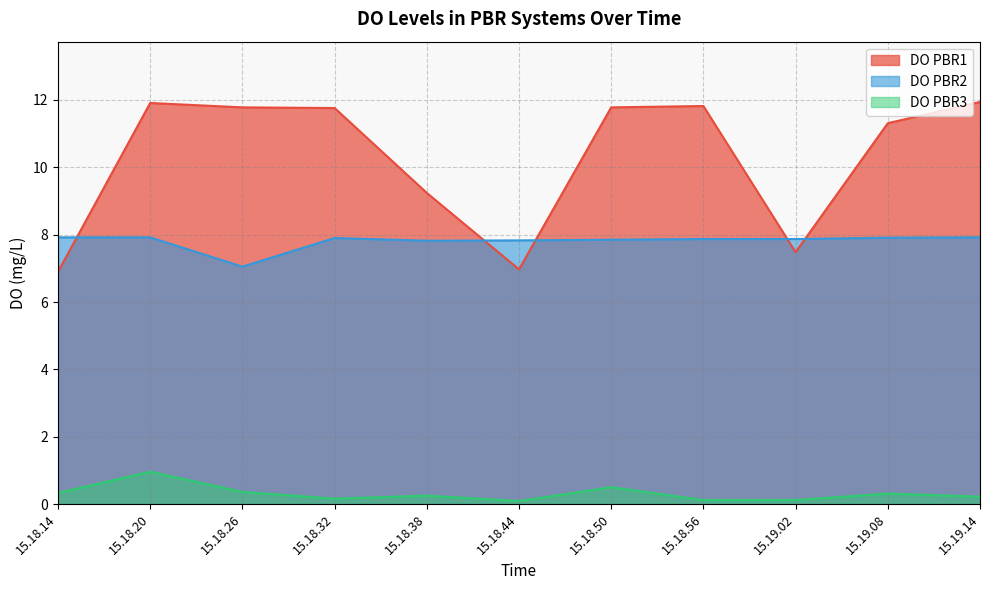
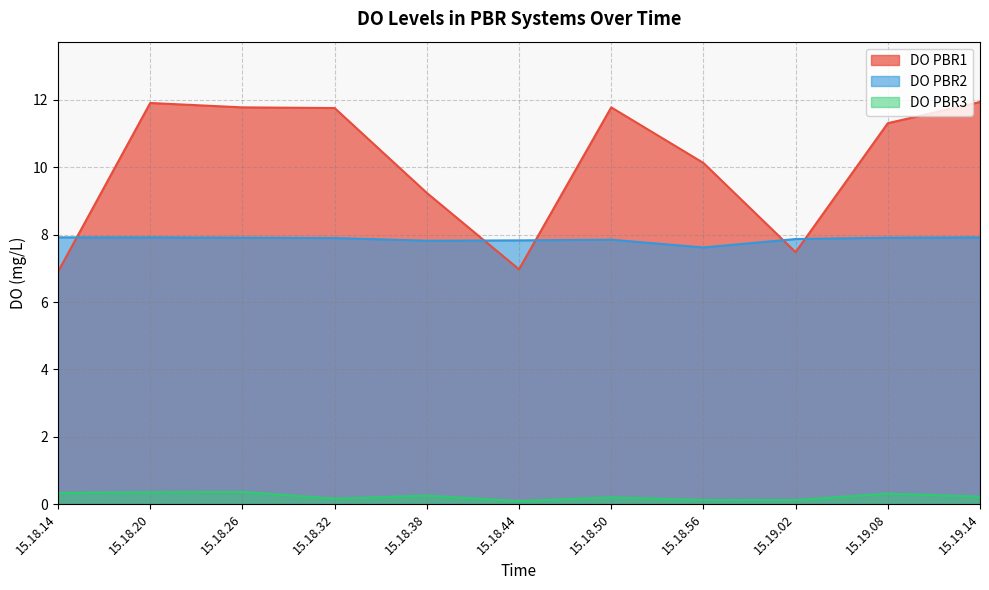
DO PBR3, 15.18.20: 1.0 -> 0.4
DO PBR2, 15.18.26: 7.1 -> 7.9
DO PBR3, 15.18.50: 0.5 -> 0.2
DO PBR1, 15.18.56: 11.8 -> 10.1
DO PBR2, 15.18.56: 7.9 -> 7.6
